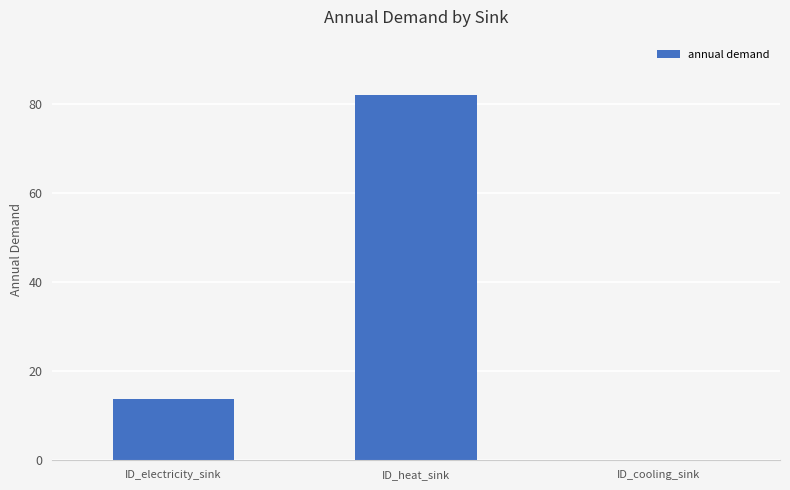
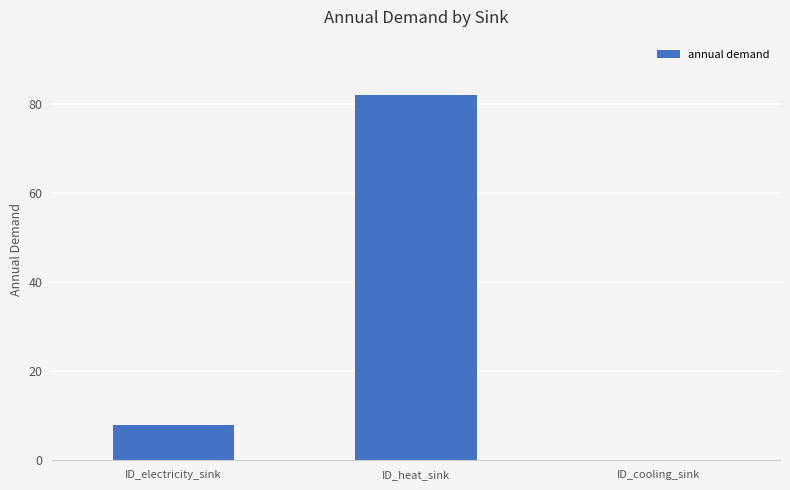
ID_electricity_sink: 14 -> 8
